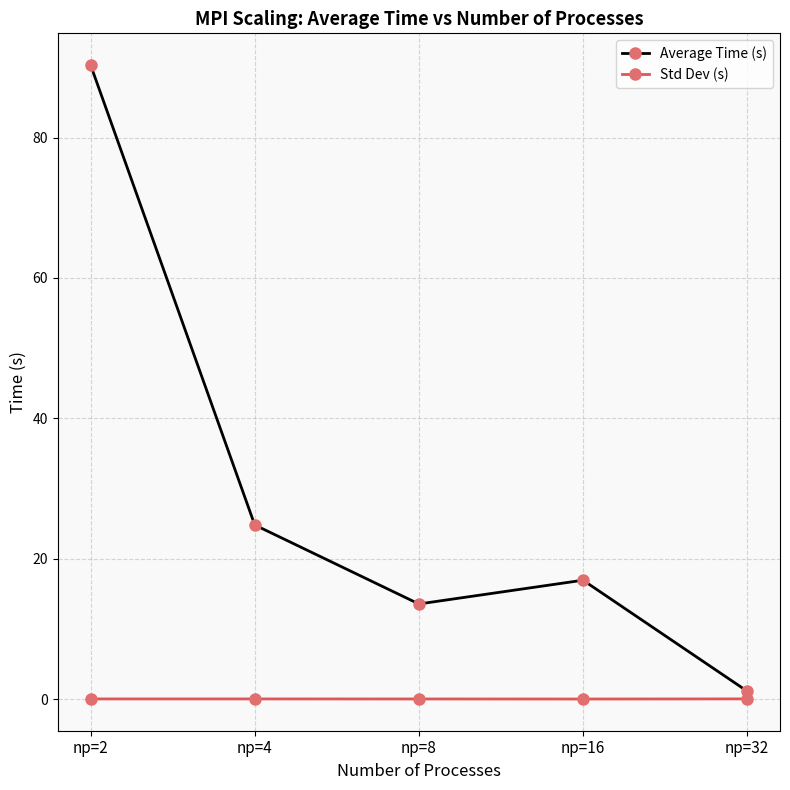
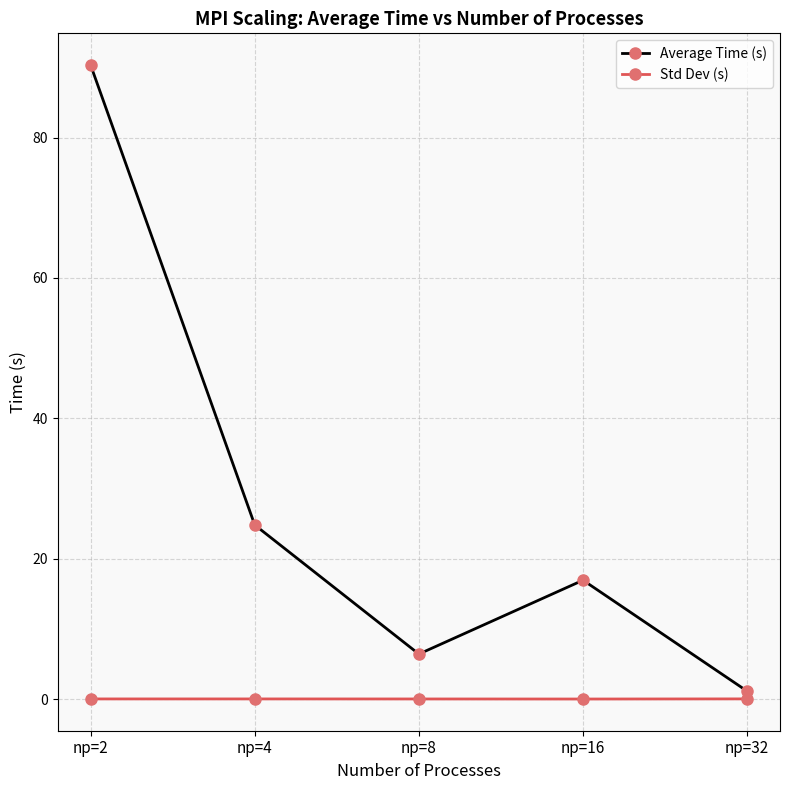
Average Time (s), np=8: 14 -> 6
